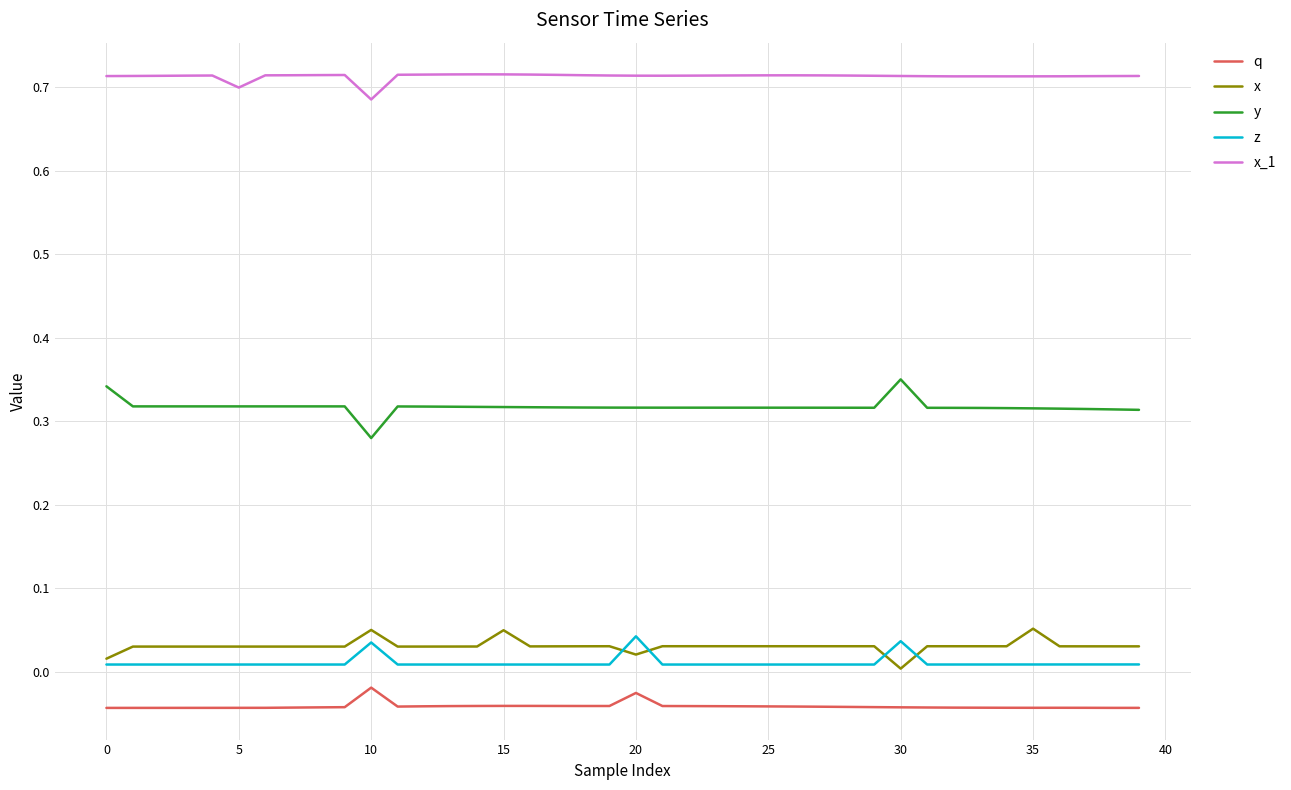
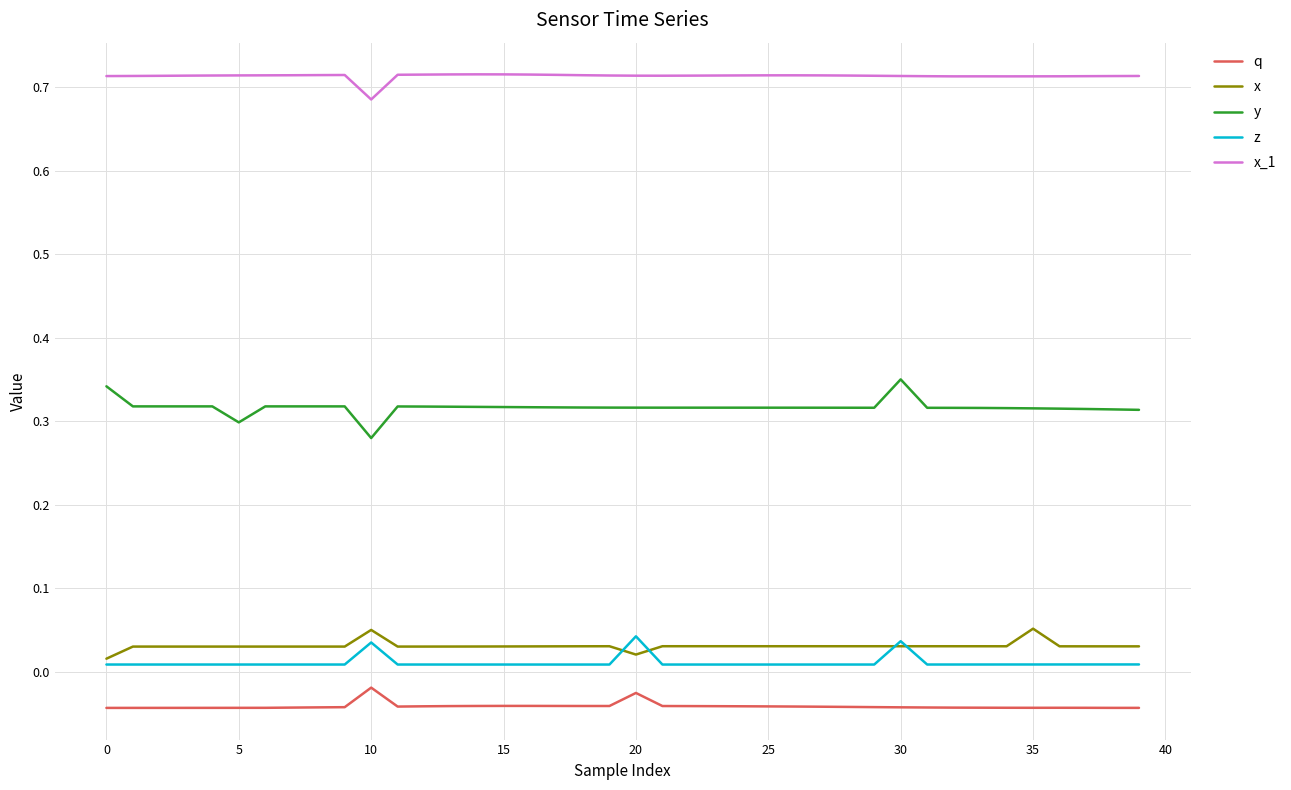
y, 5: 0.32 -> 0.30
x_1, 5: 0.70 -> 0.71
x, 15: 0.05 -> 0.03
x, 30: 0.00 -> 0.03
